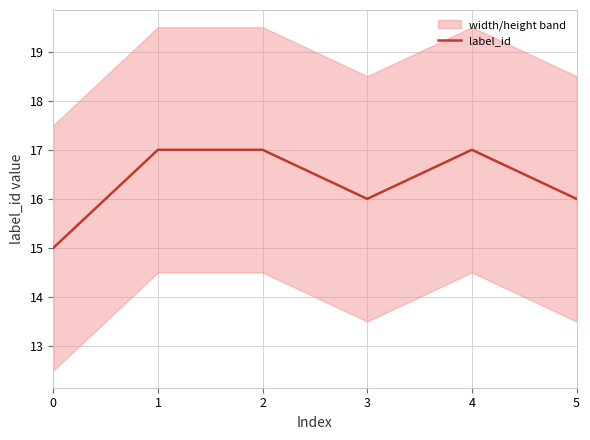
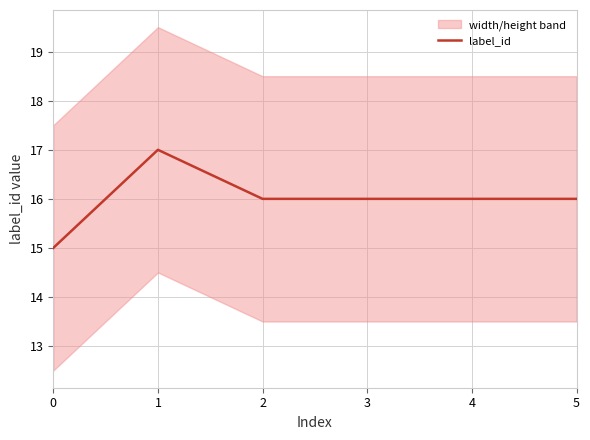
label_id, 2: 17 -> 16
label_id, 4: 17 -> 16
